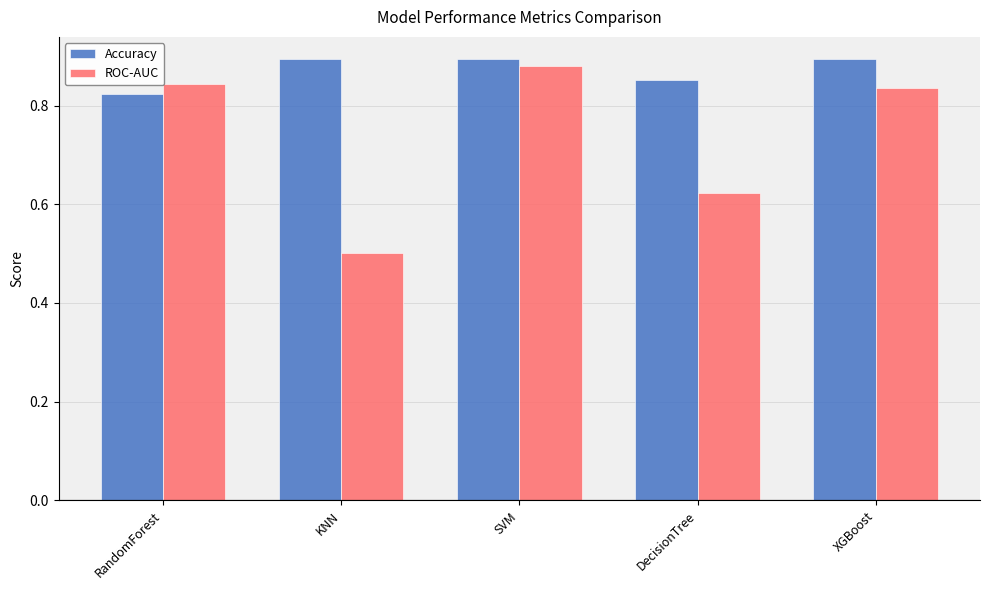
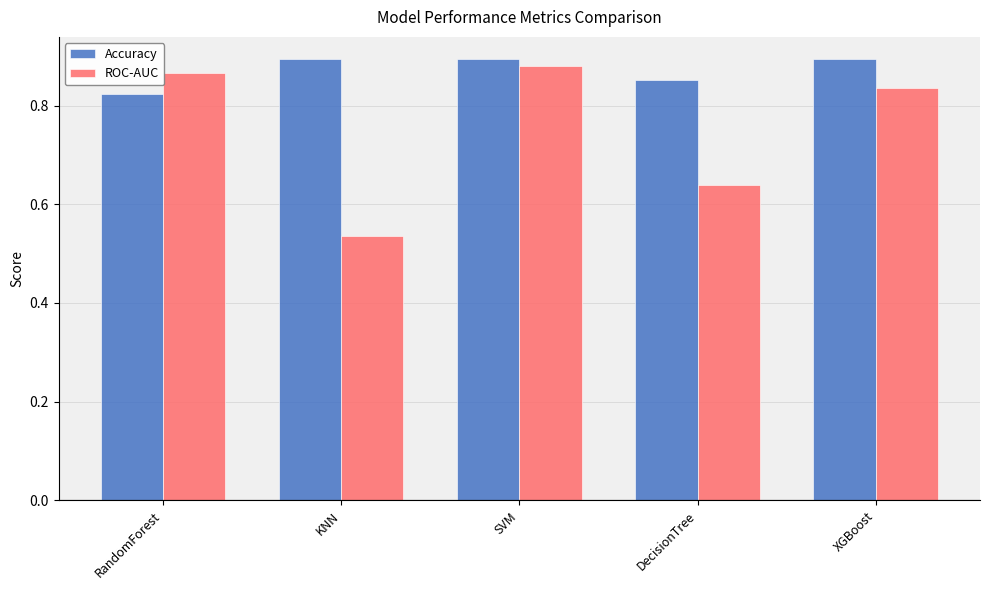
ROC-AUC, RandomForest: 0.84 -> 0.87
ROC-AUC, KNN: 0.50 -> 0.54
ROC-AUC, DecisionTree: 0.62 -> 0.64
